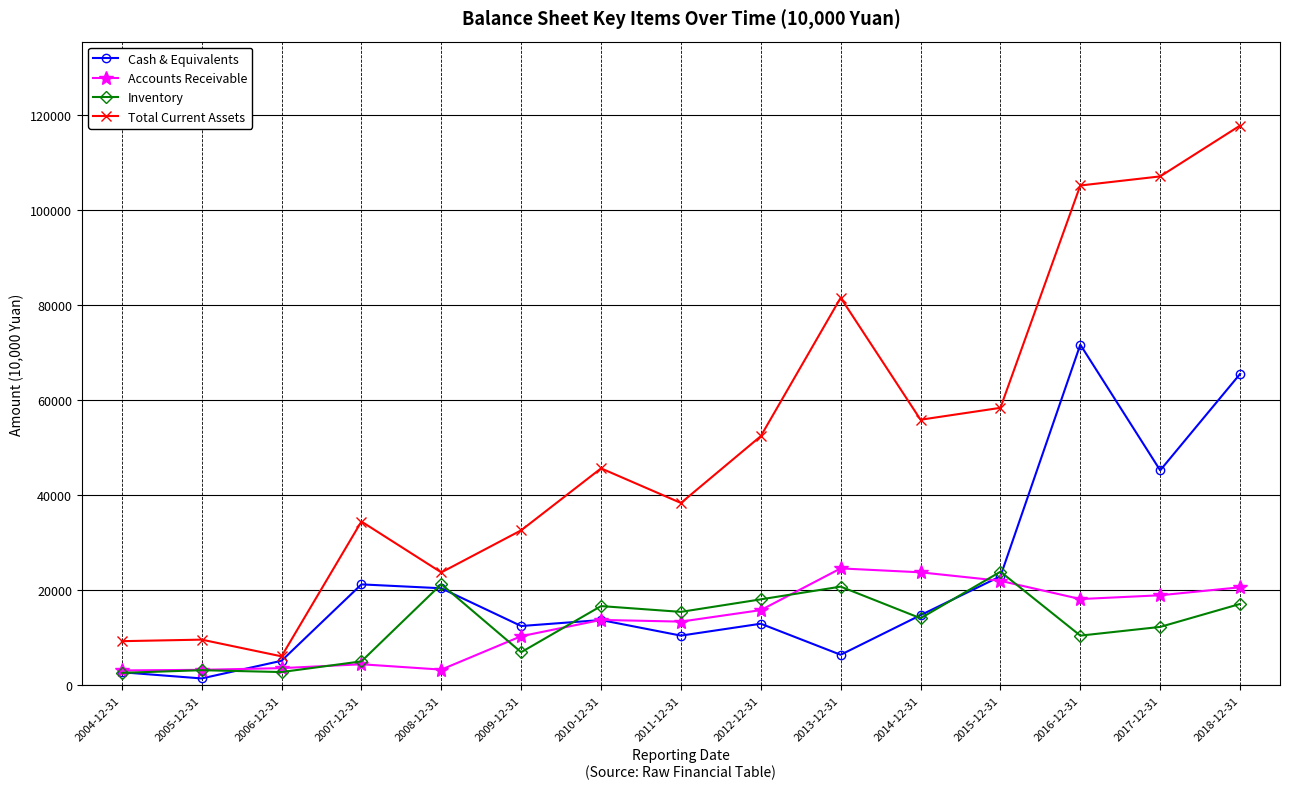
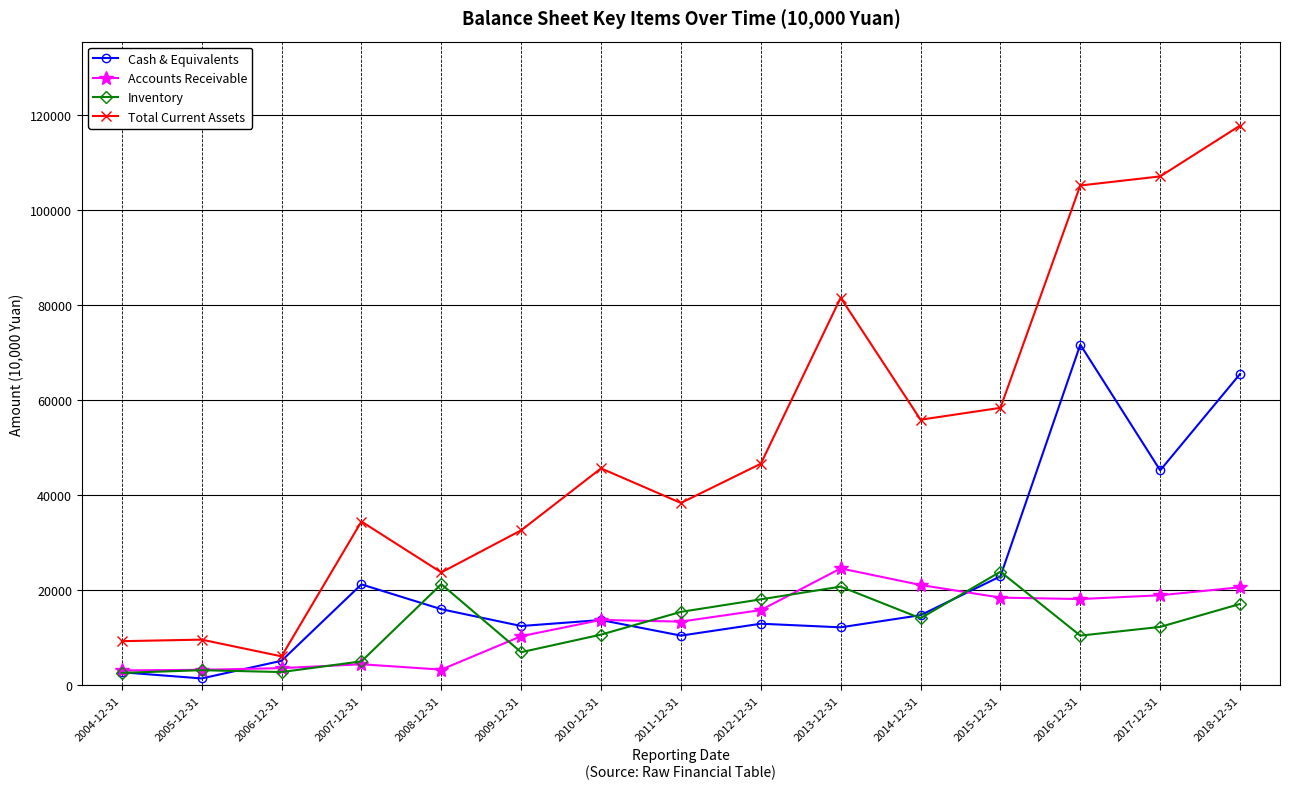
Cash & Equivalents, 2008-12-31: 20000 -> 16000
Inventory, 2010-12-31: 17000 -> 11000
Total Current Assets, 2012-12-31: 52000 -> 47000
Cash & Equivalents, 2013-12-31: 6000 -> 12000
Accounts Receivable, 2014-12-31: 24000 -> 21000
Accounts Receivable, 2015-12-31: 22000 -> 18000
